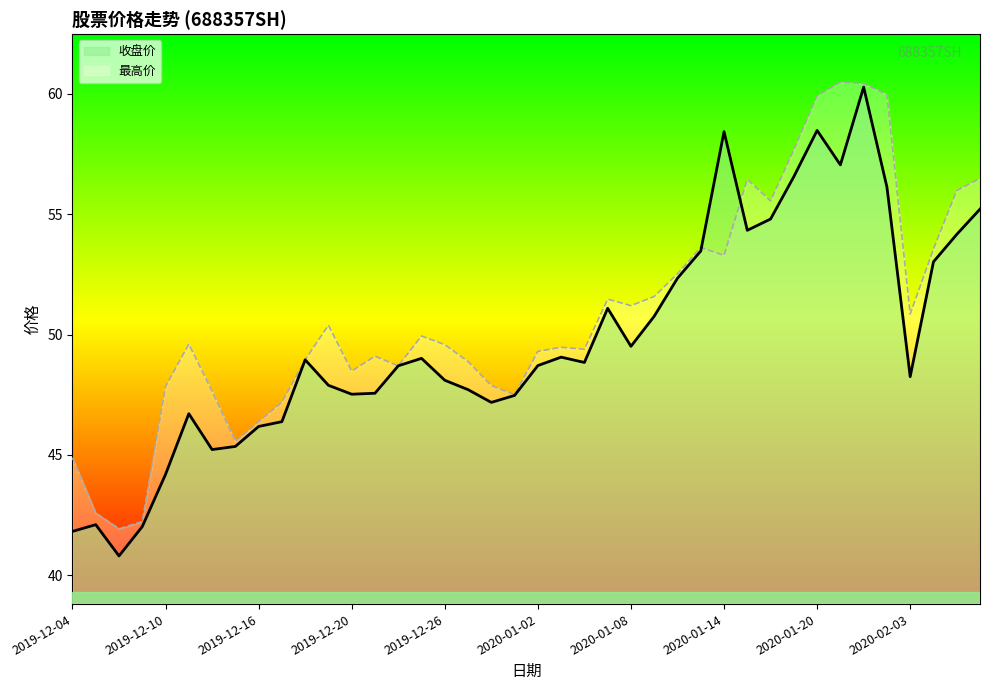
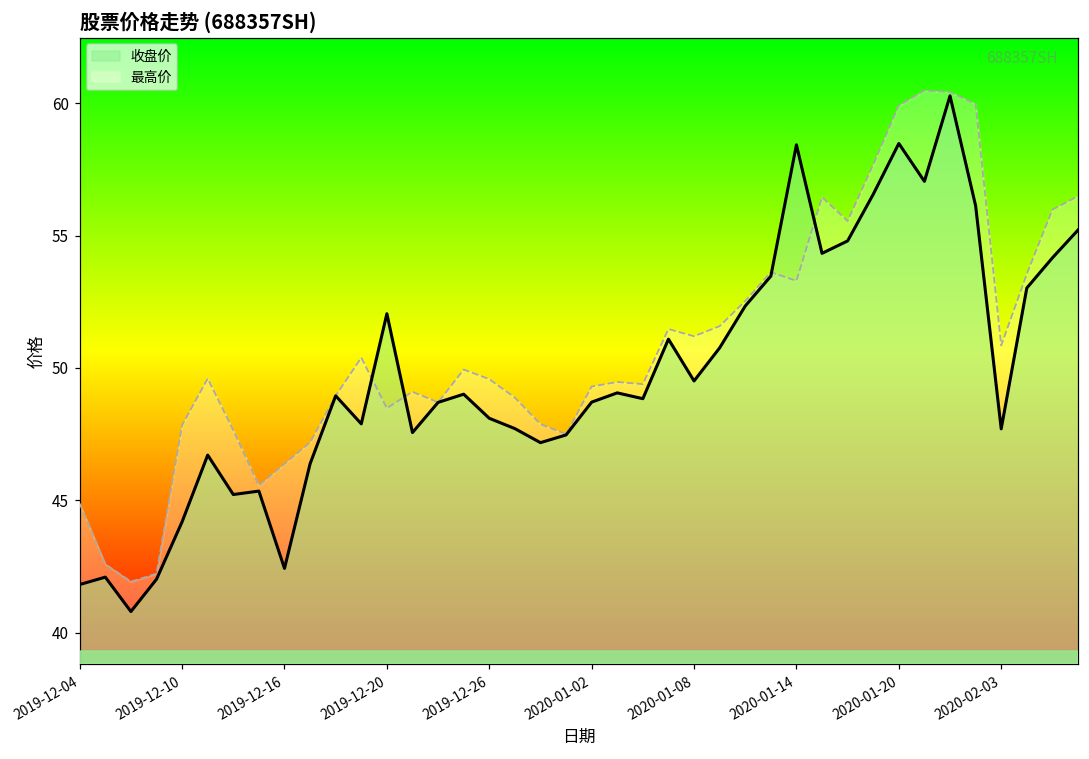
收盘价, 2019-12-16: 46.2 -> 42.4
收盘价, 2019-12-20: 47.5 -> 52.1
收盘价, 2020-02-03: 48.3 -> 47.7
